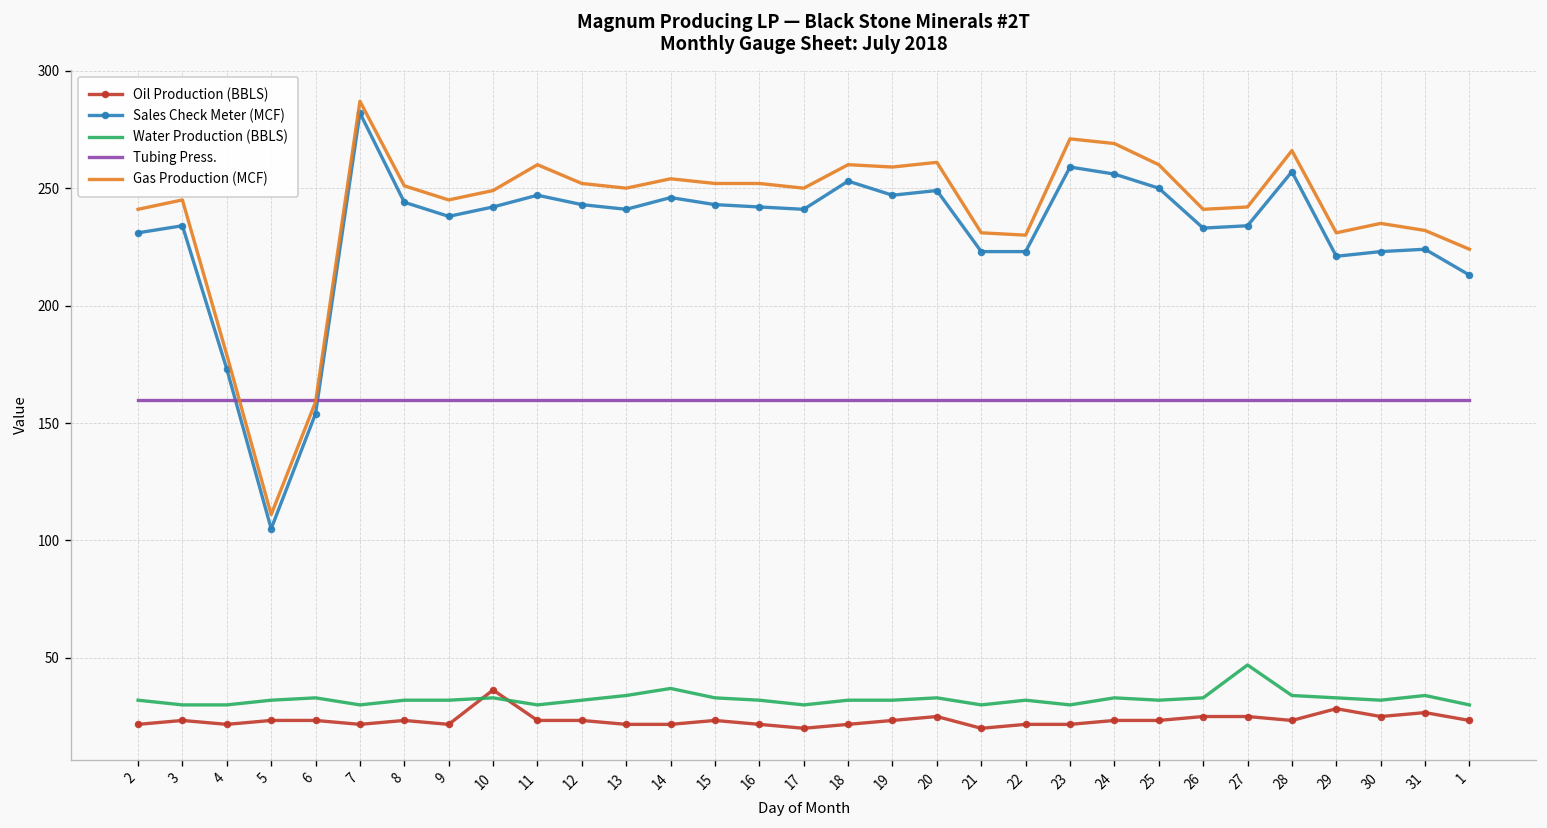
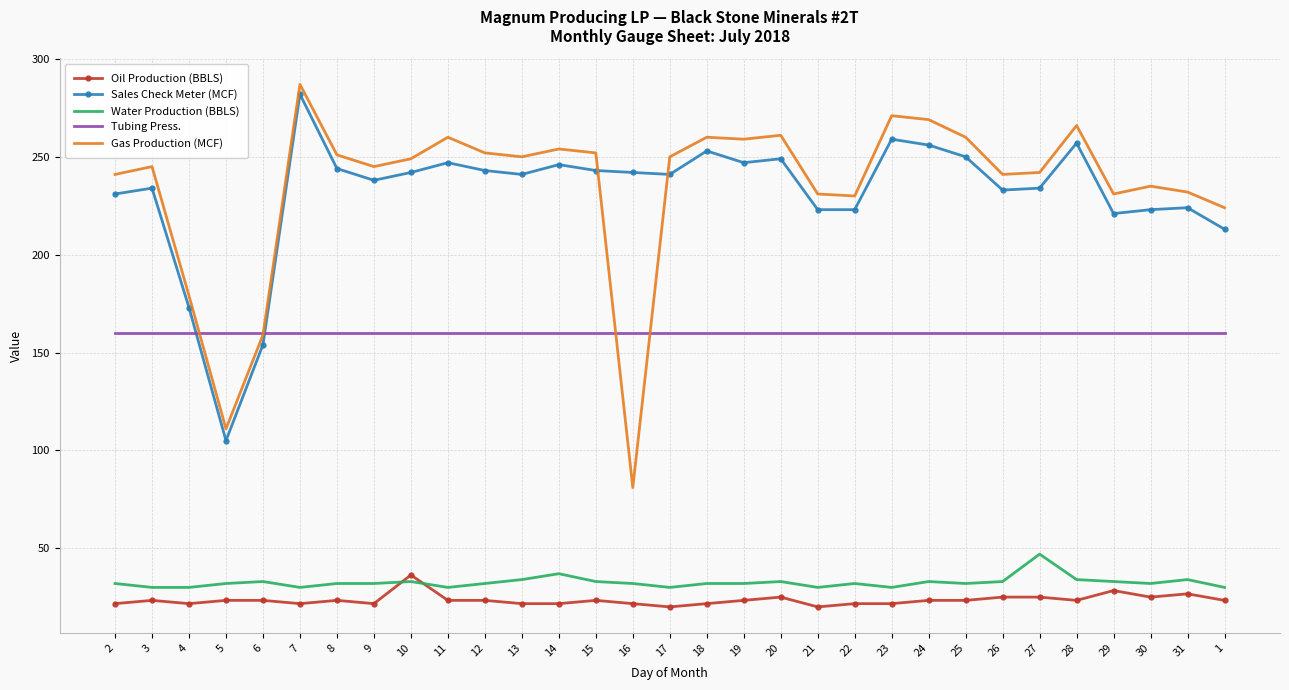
Gas Production (MCF), 16: 252 -> 81
